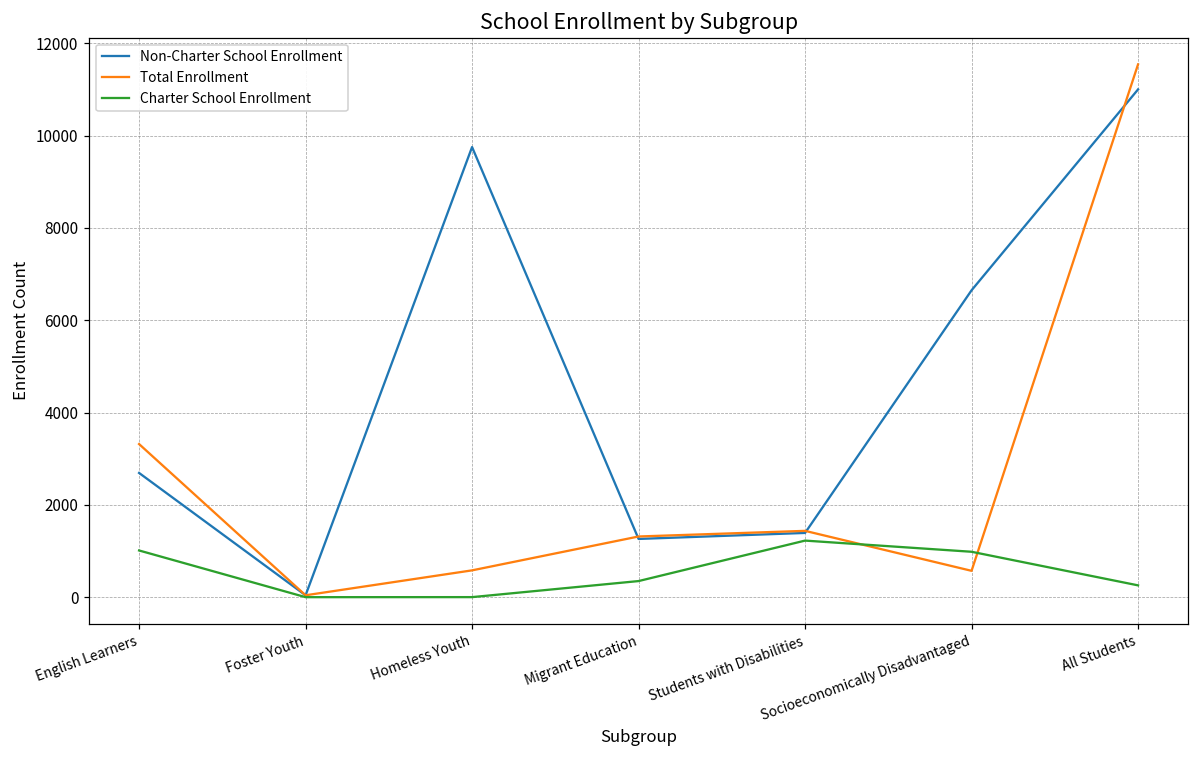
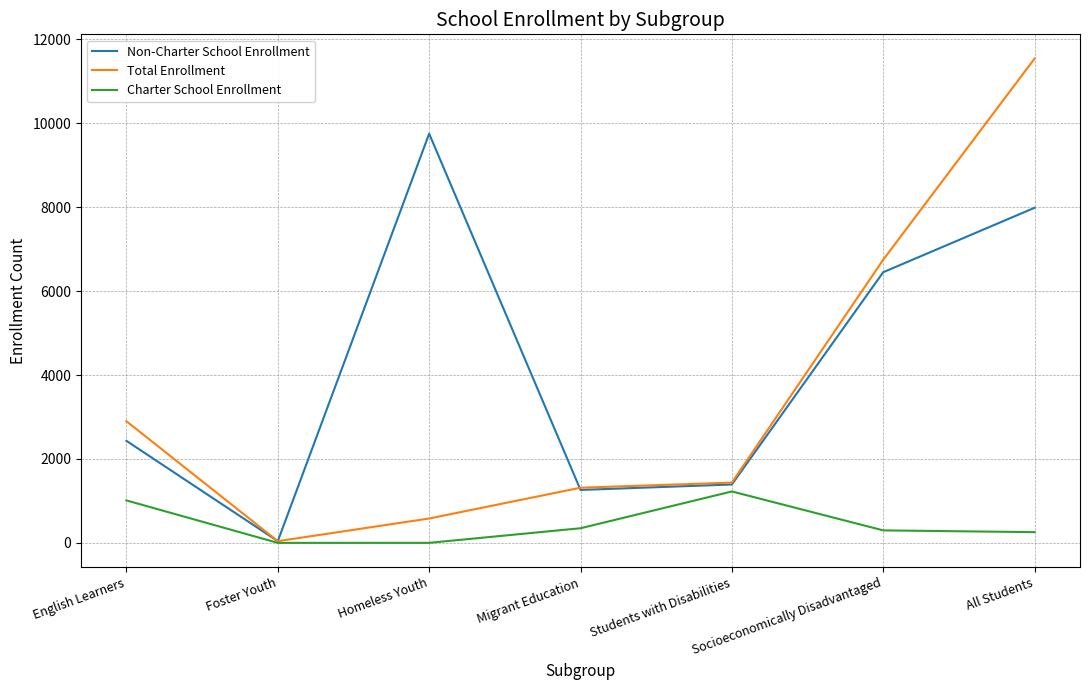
Non-Charter School Enrollment, English Learners: 2700 -> 2400
Total Enrollment, English Learners: 3300 -> 2900
Non-Charter School Enrollment, Socioeconomically Disadvantaged: 6700 -> 6500
Total Enrollment, Socioeconomically Disadvantaged: 600 -> 6800
Charter School Enrollment, Socioeconomically Disadvantaged: 1000 -> 300
Non-Charter School Enrollment, All Students: 11000 -> 8000
